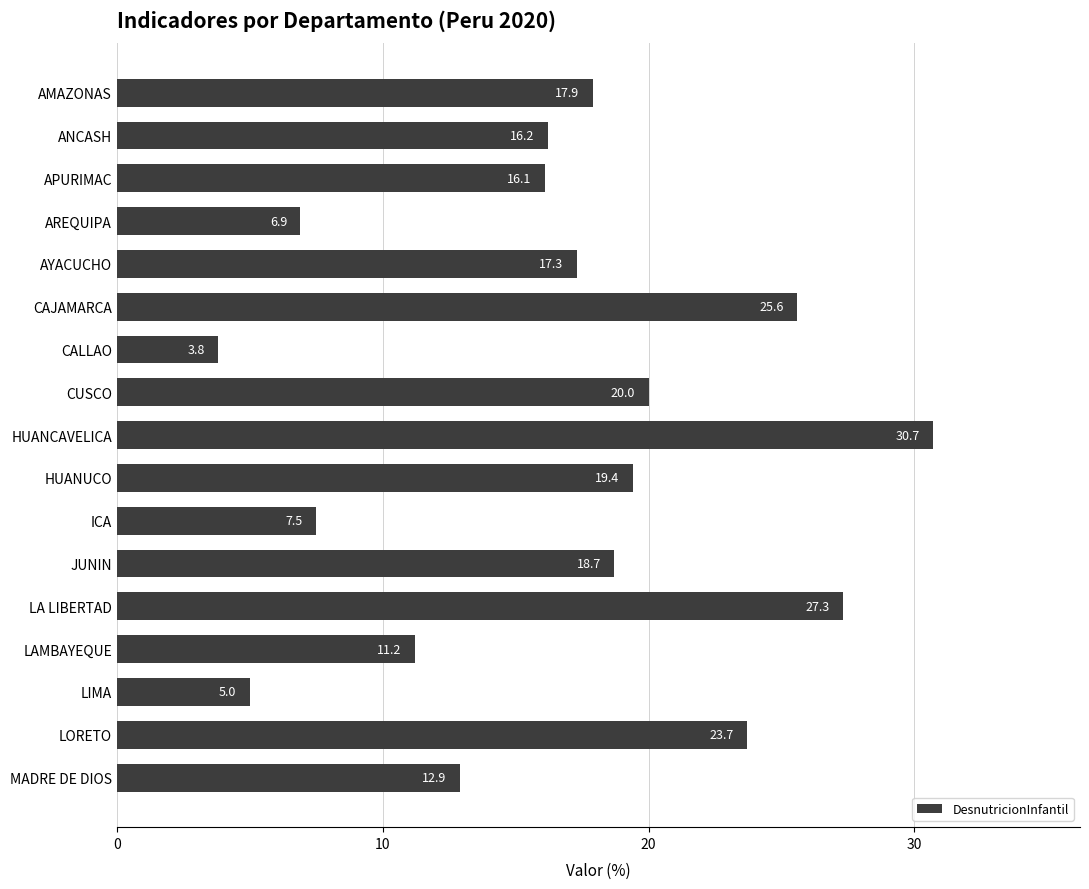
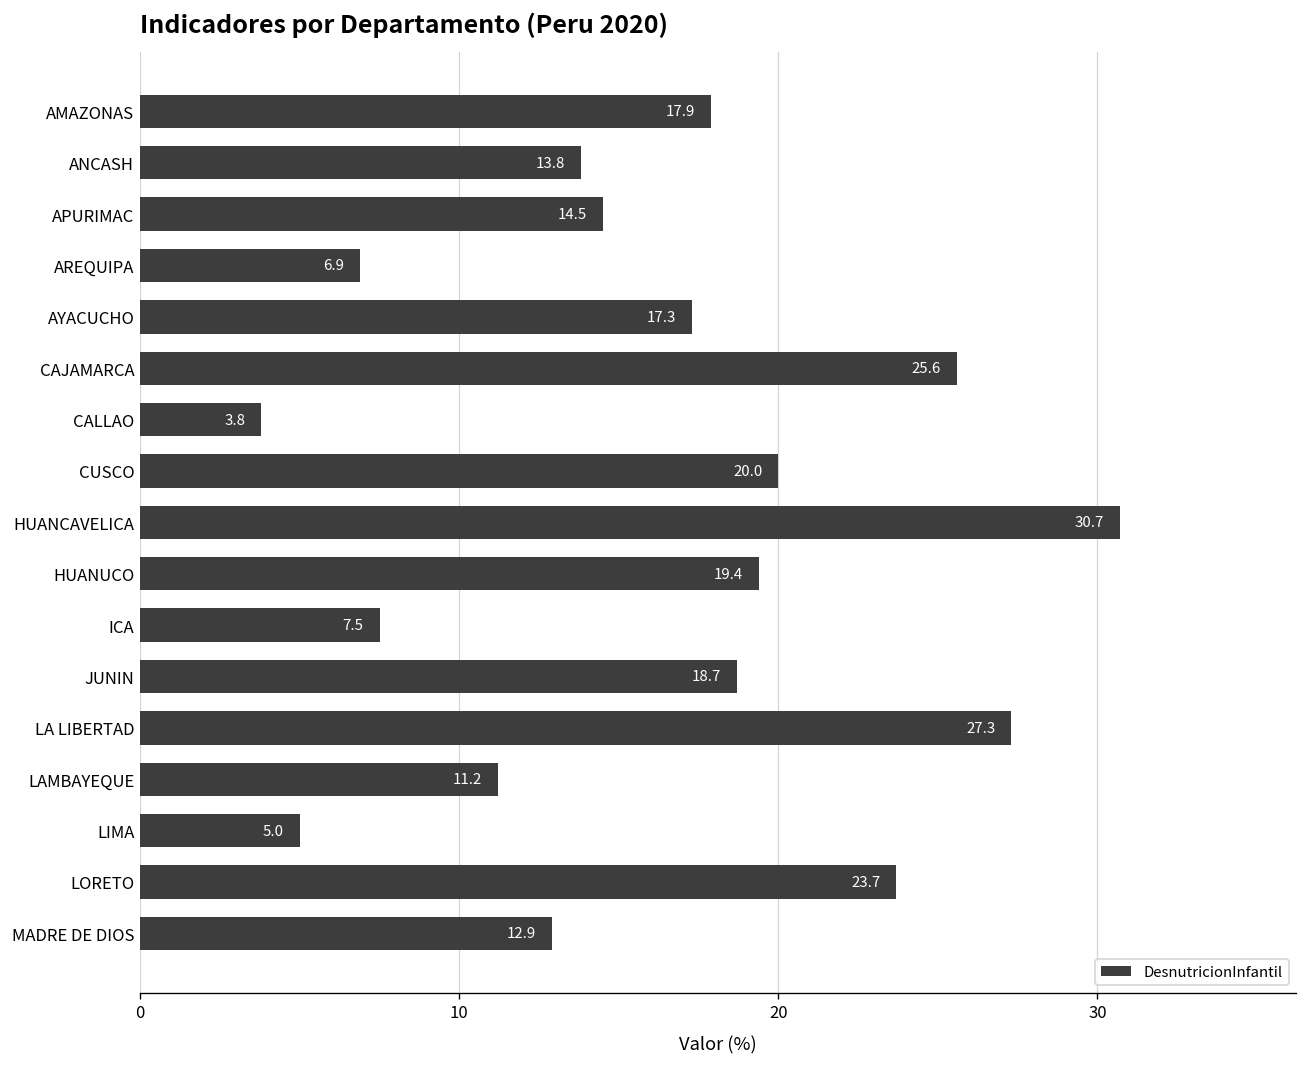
ANCASH: 16.2 -> 13.8
APURIMAC: 16.1 -> 14.5
